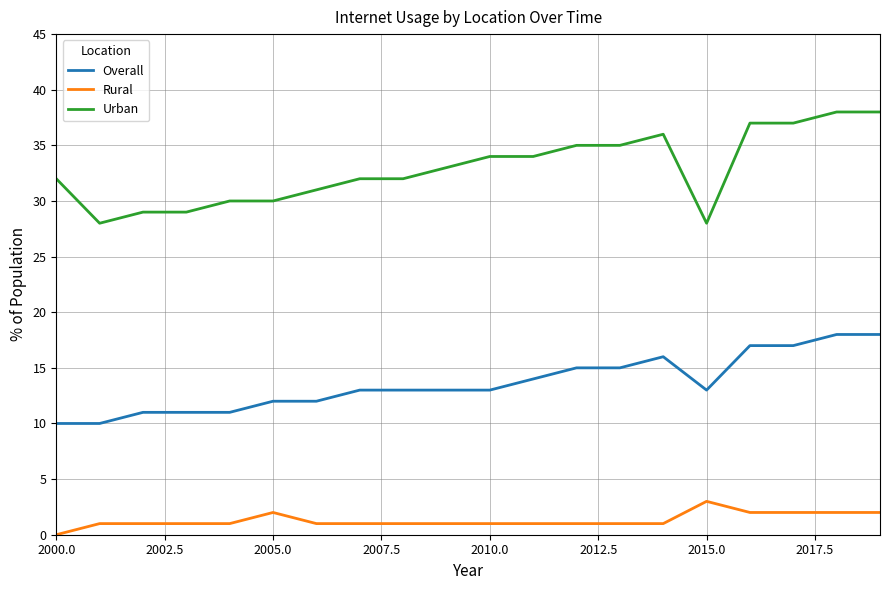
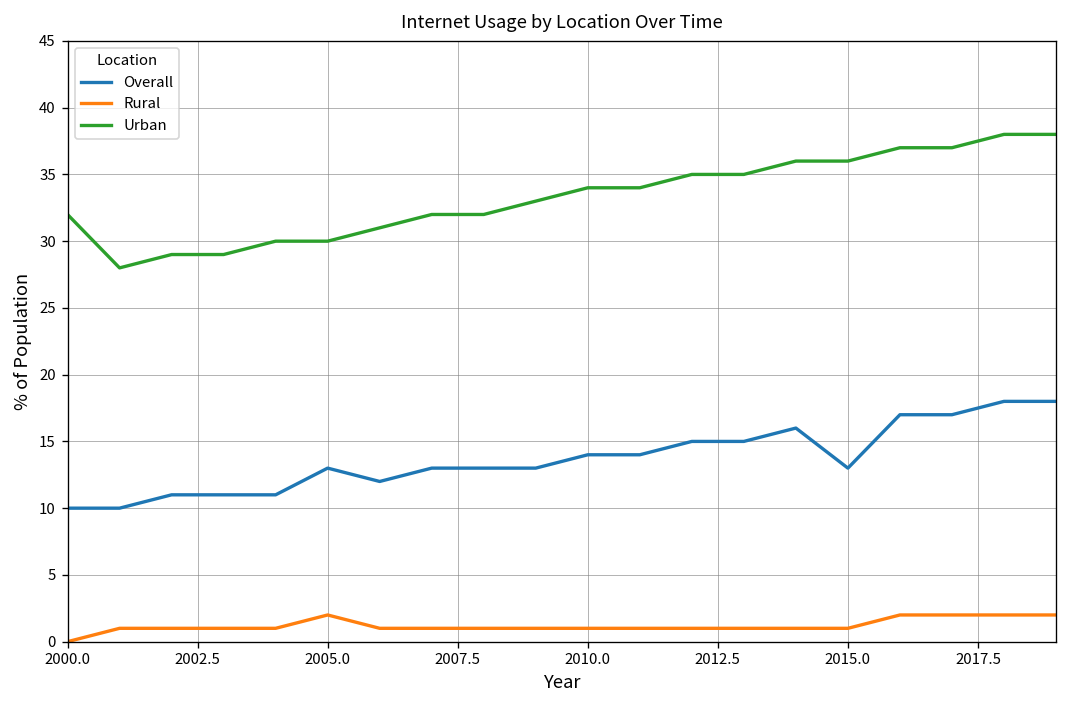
Overall, 2005.0: 12 -> 13
Overall, 2010.0: 13 -> 14
Rural, 2015.0: 3 -> 1
Urban, 2015.0: 28 -> 36
